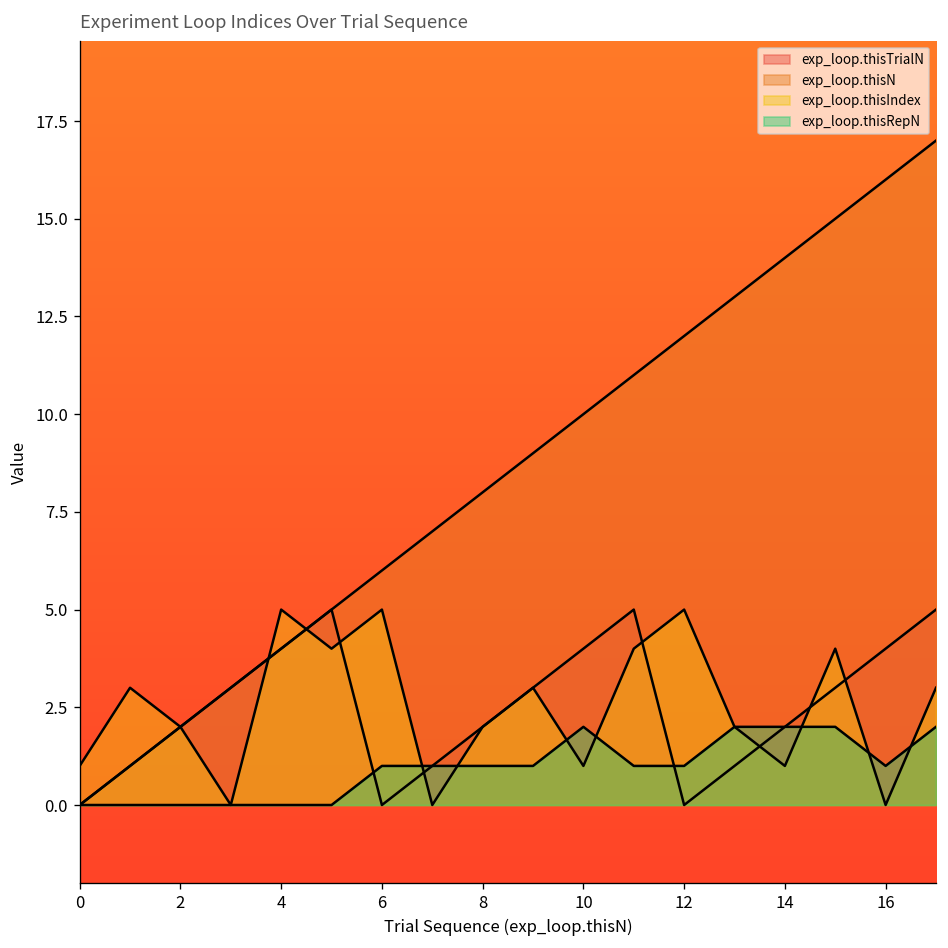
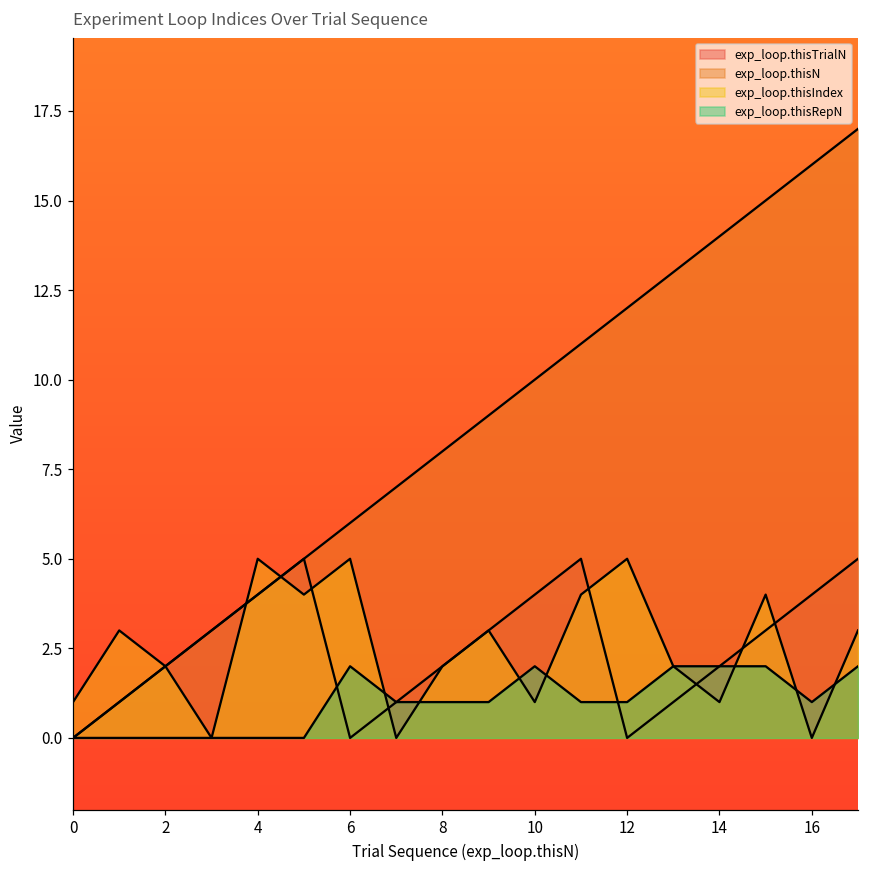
exp_loop.thisRepN, 6: 1 -> 2
